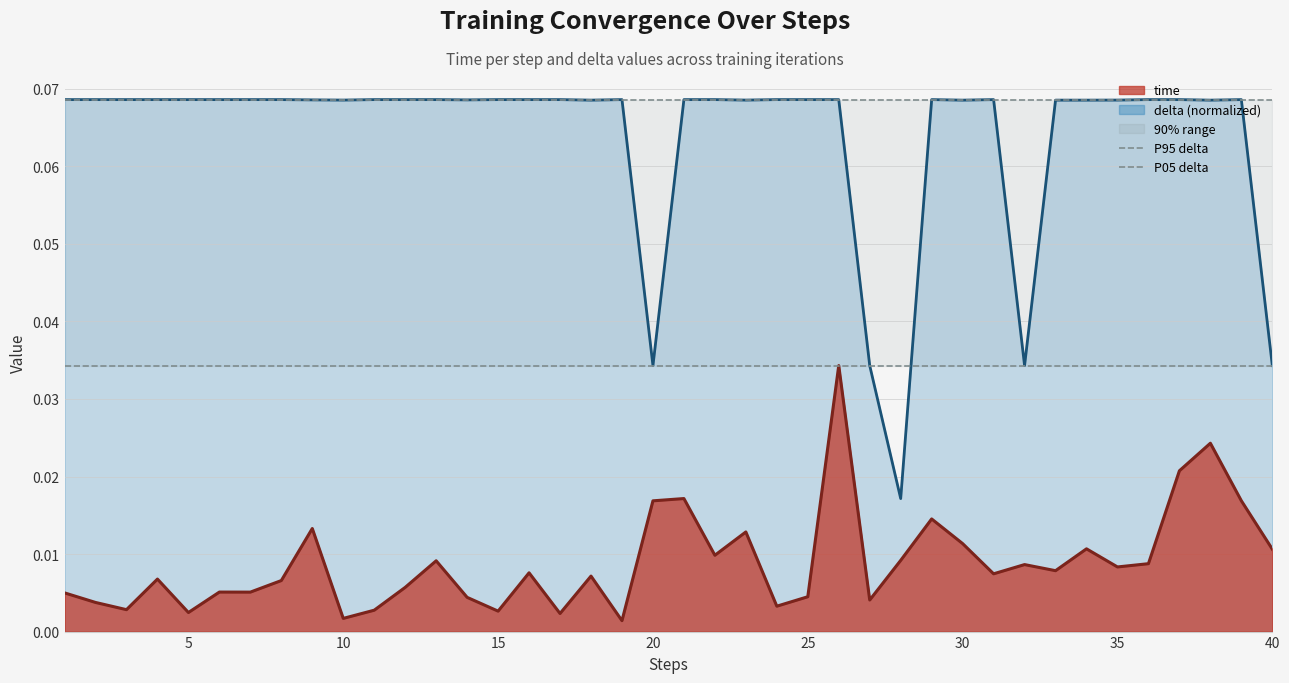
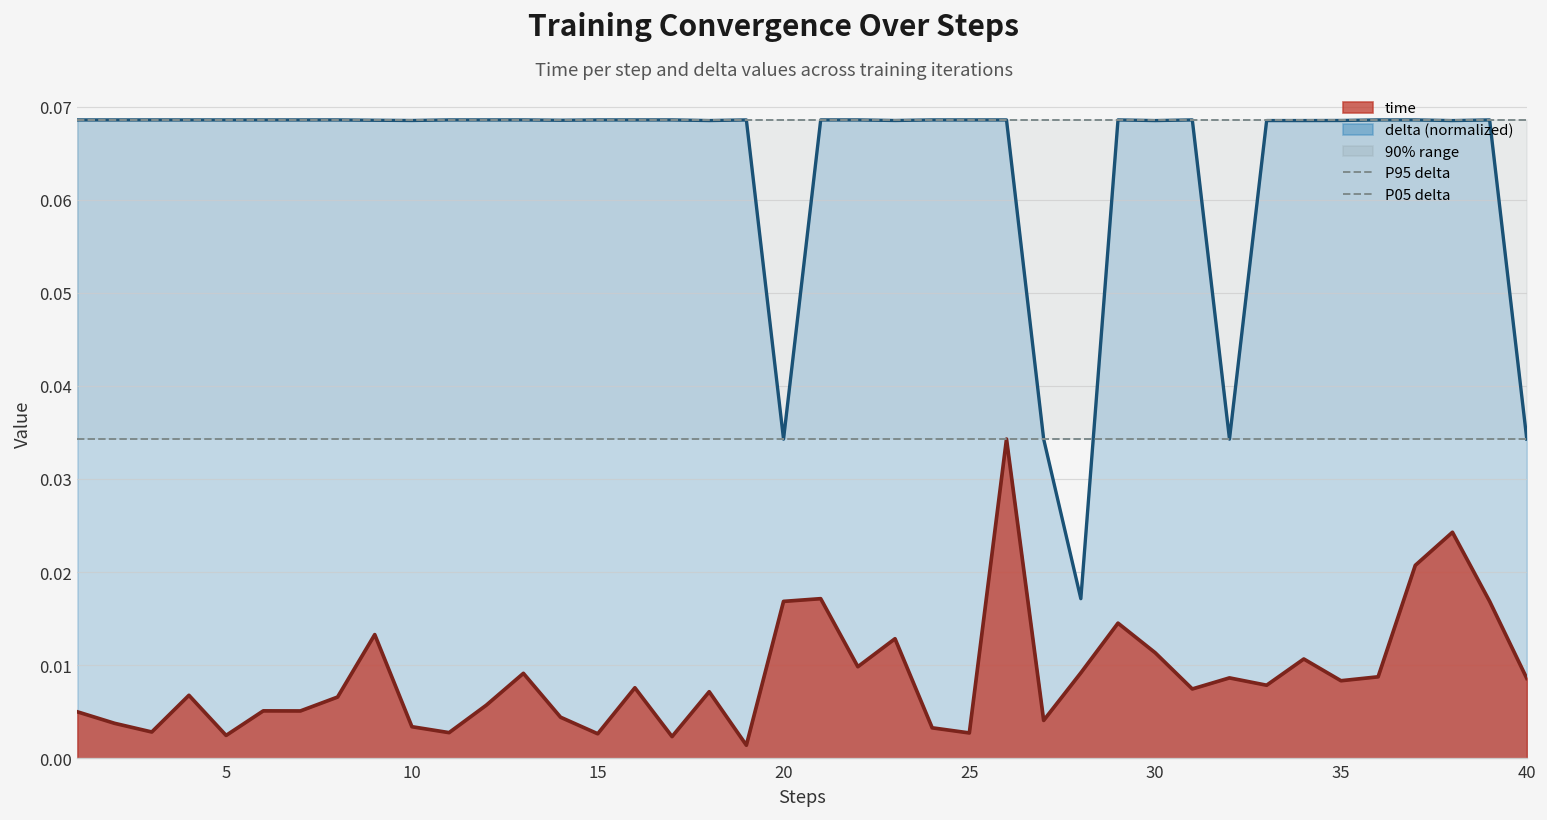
time, 10: 0.002 -> 0.003
time, 25: 0.004 -> 0.003
time, 40: 0.011 -> 0.009
